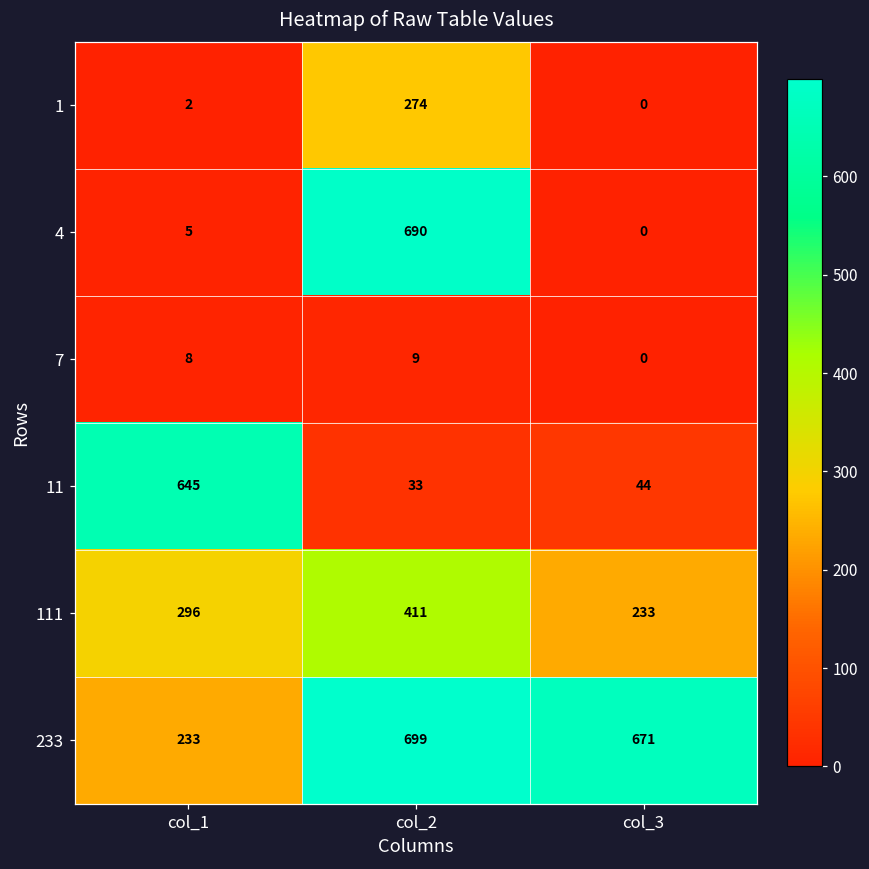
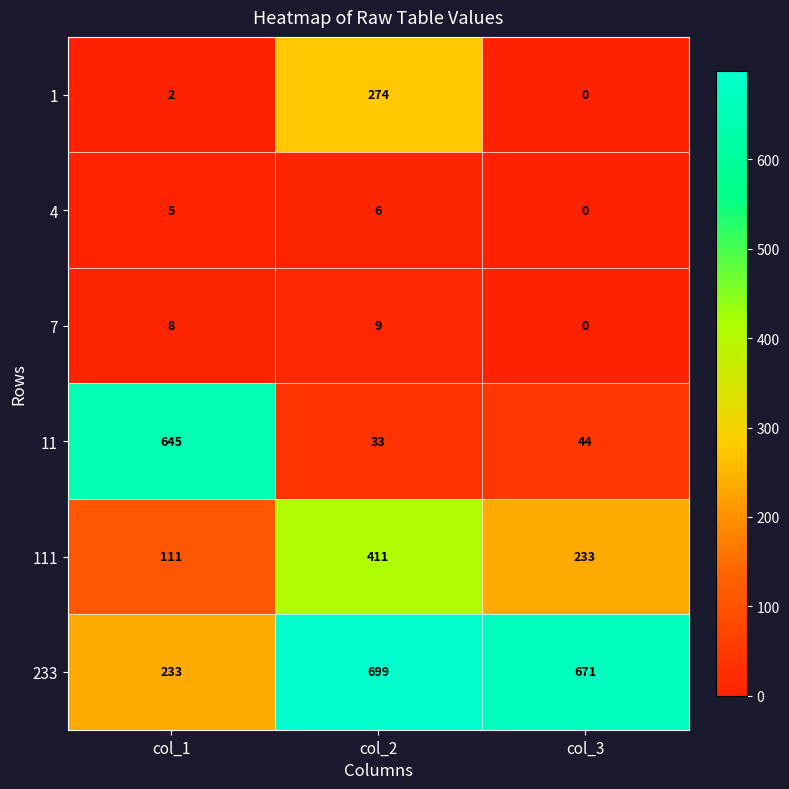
4, col_2: 690 -> 6
111, col_1: 296 -> 111
